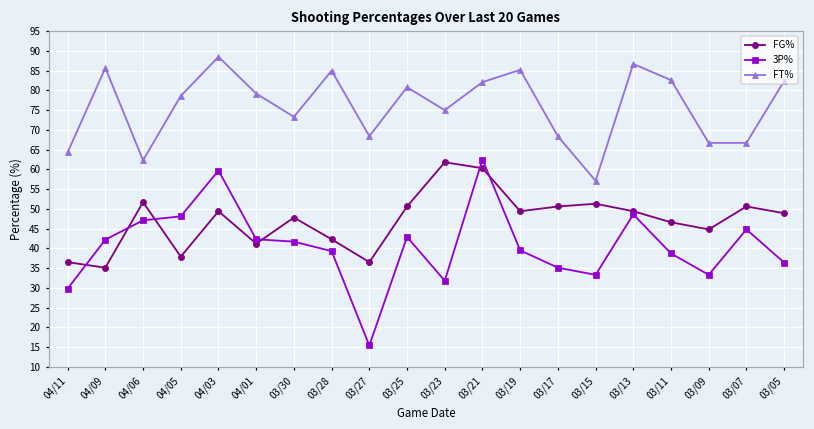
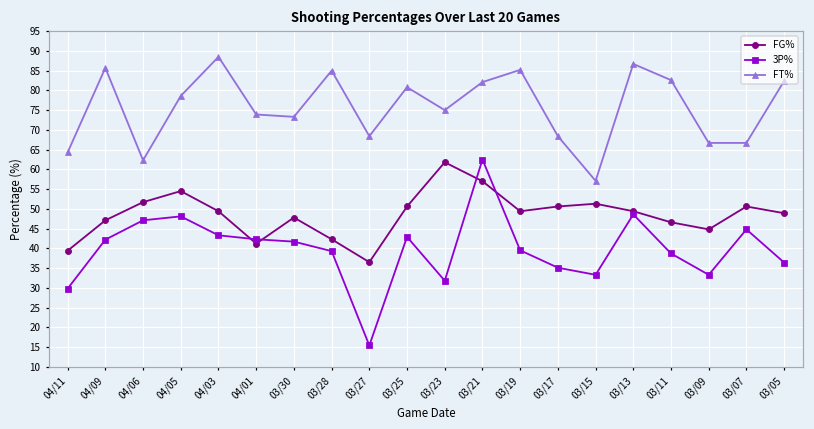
FG%, 04/11: 37 -> 39
FG%, 04/09: 35 -> 47
FG%, 04/05: 38 -> 55
3P%, 04/03: 60 -> 43
FT%, 04/01: 79 -> 74
FG%, 03/21: 60 -> 57
